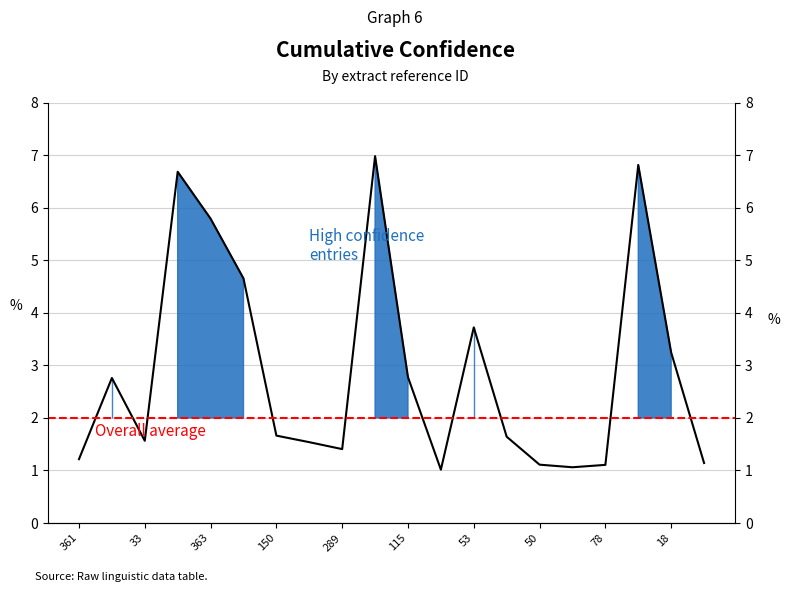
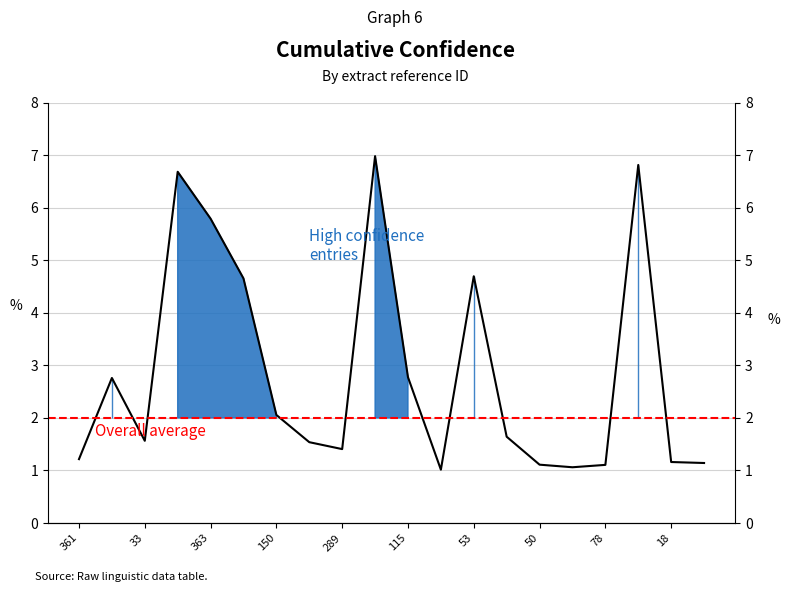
150: 1.7 -> 2.1
53: 3.7 -> 4.7
18: 3.2 -> 1.2
